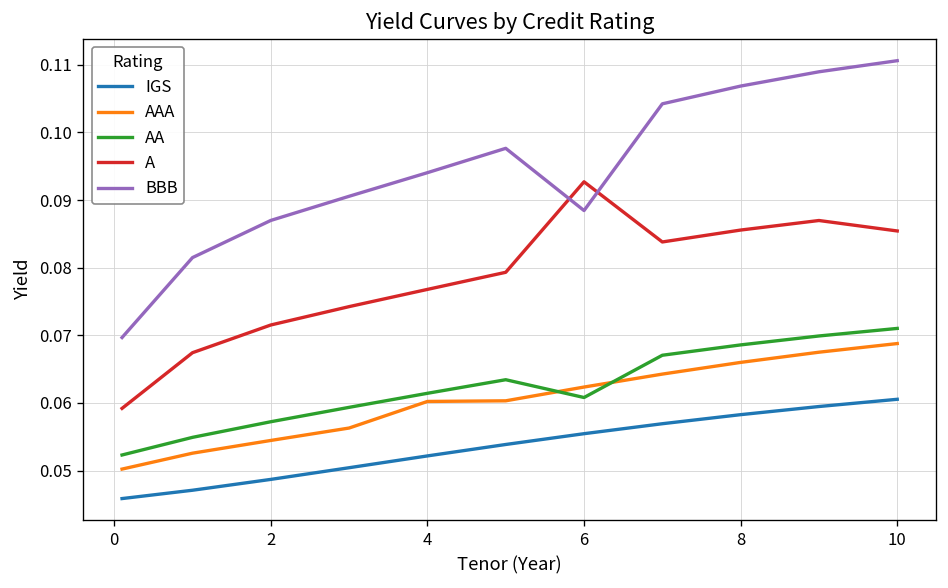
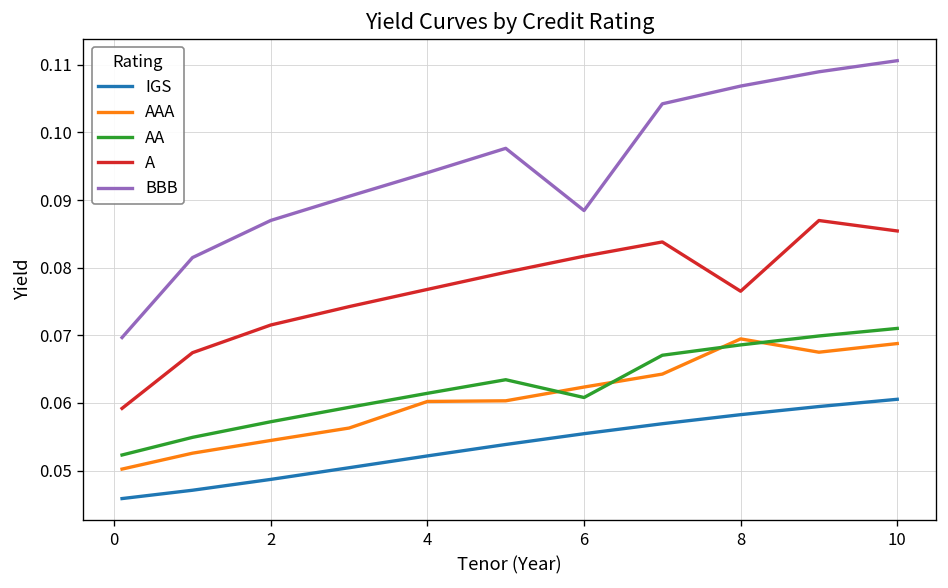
A, 6: 0.093 -> 0.082
AAA, 8: 0.066 -> 0.069
A, 8: 0.086 -> 0.077
